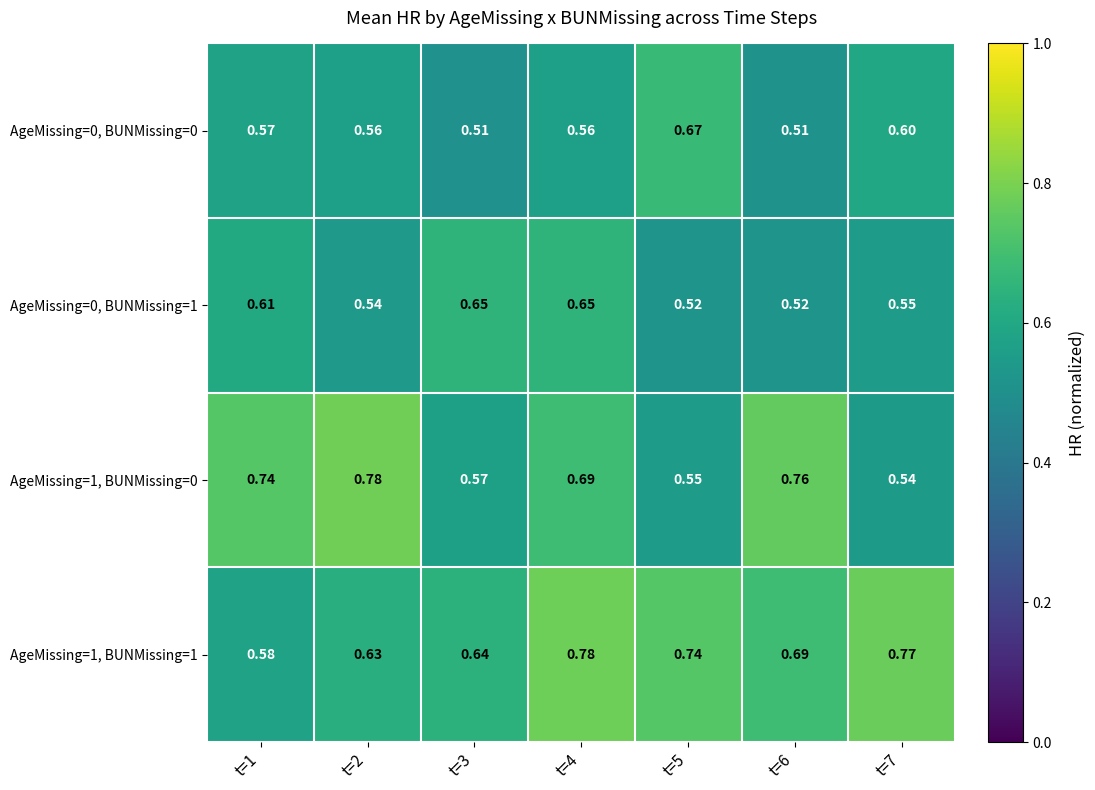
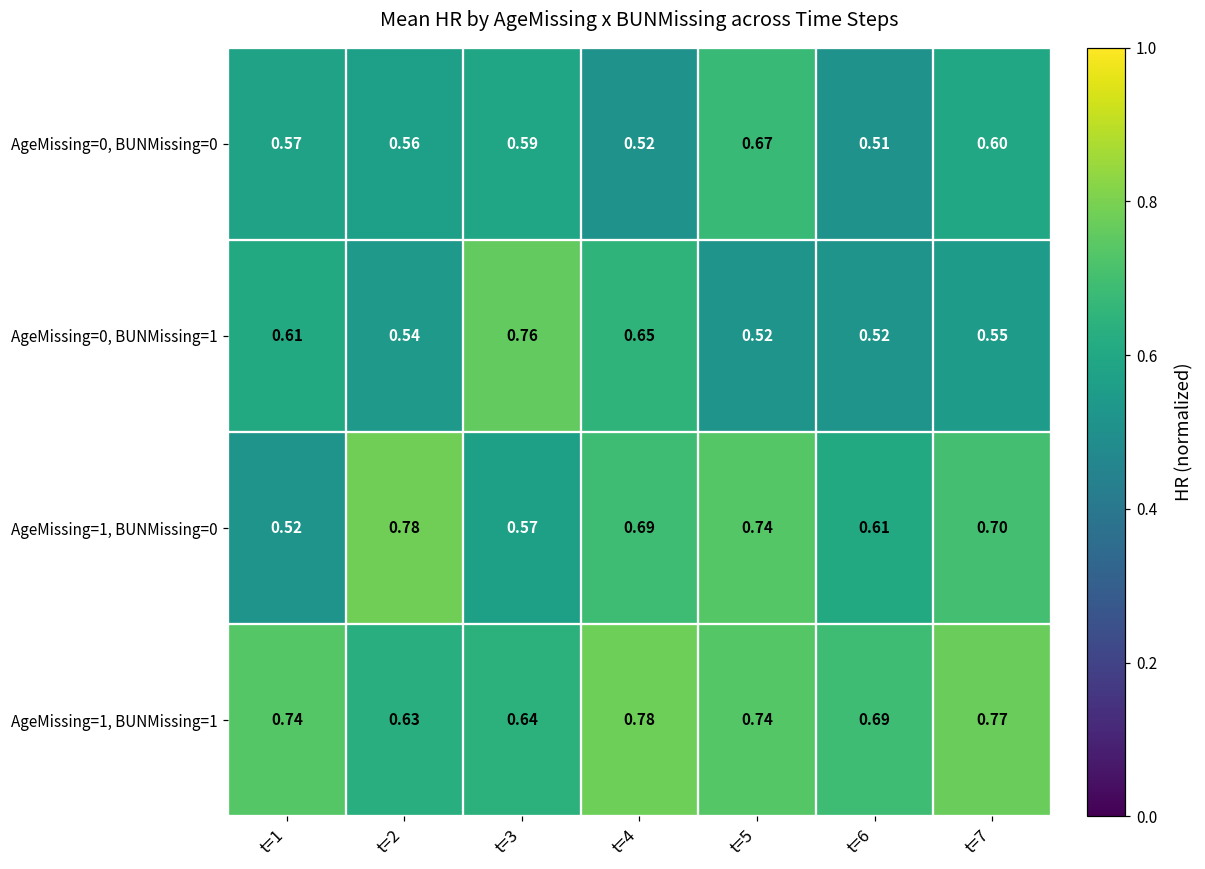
AgeMissing=0, BUNMissing=0, t=3: 0.51 -> 0.59
AgeMissing=0, BUNMissing=0, t=4: 0.56 -> 0.52
AgeMissing=0, BUNMissing=1, t=3: 0.65 -> 0.76
AgeMissing=1, BUNMissing=0, t=1: 0.74 -> 0.52
AgeMissing=1, BUNMissing=0, t=5: 0.55 -> 0.74
AgeMissing=1, BUNMissing=0, t=6: 0.76 -> 0.61
AgeMissing=1, BUNMissing=0, t=7: 0.54 -> 0.70
AgeMissing=1, BUNMissing=1, t=1: 0.58 -> 0.74
